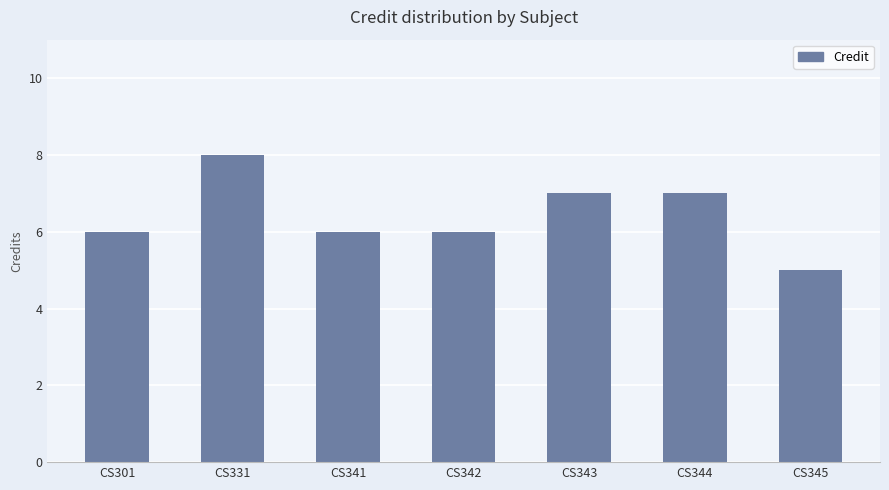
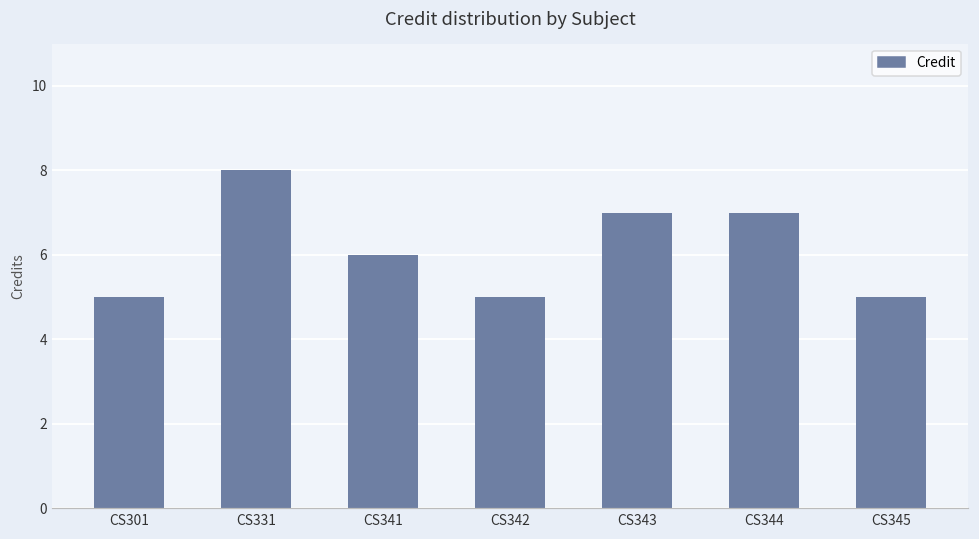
CS301: 6 -> 5
CS342: 6 -> 5
